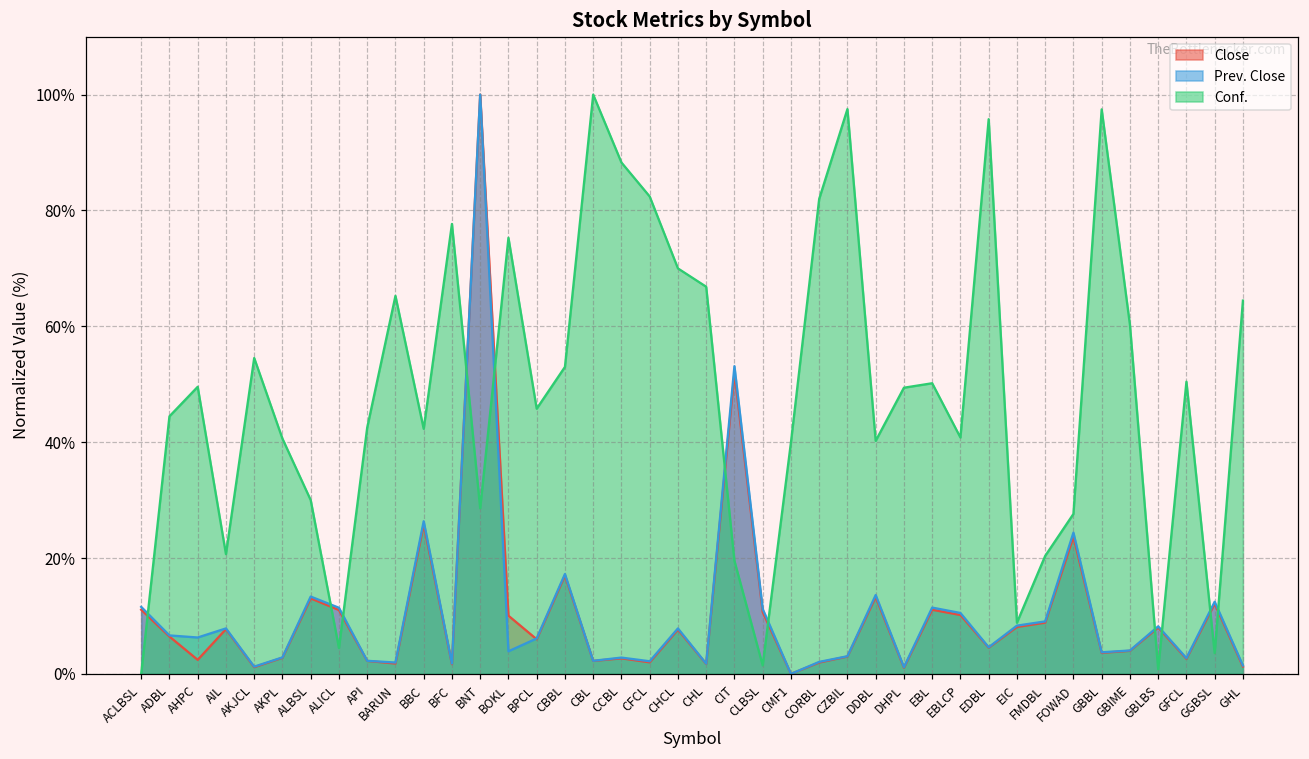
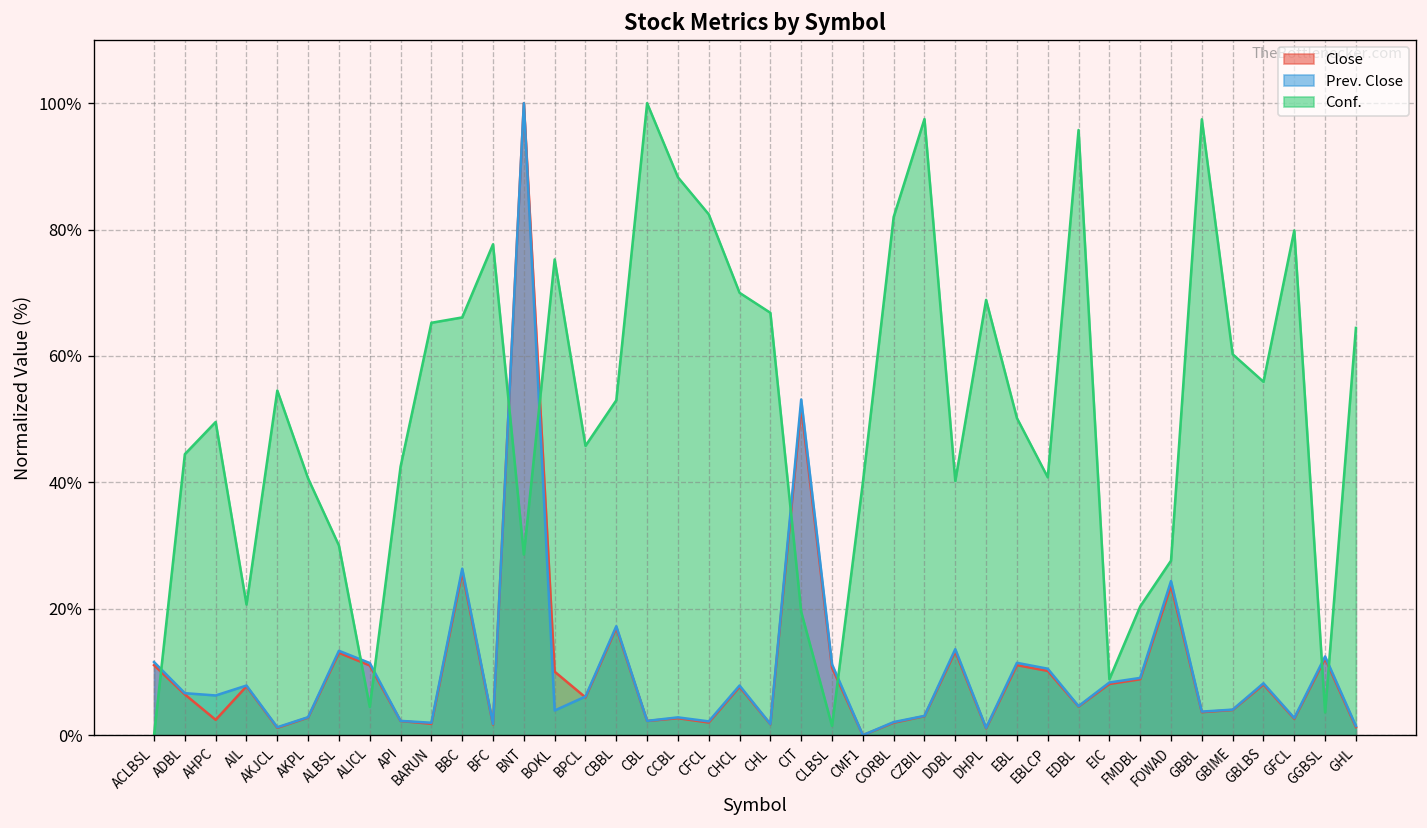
Conf., BBC: 42% -> 66%
Conf., DHPL: 49% -> 69%
Conf., GBLBS: 1% -> 56%
Conf., GFCL: 50% -> 80%
